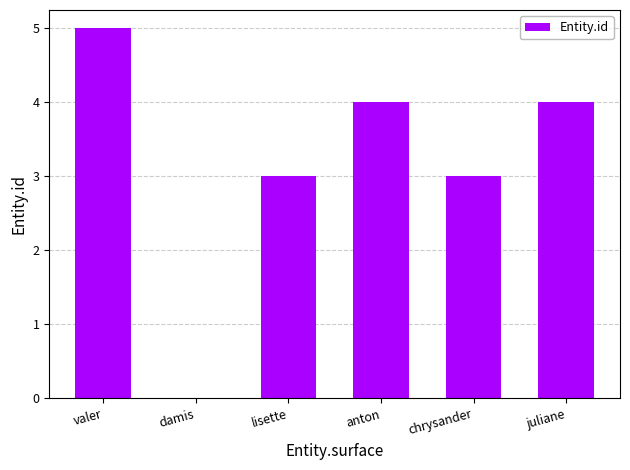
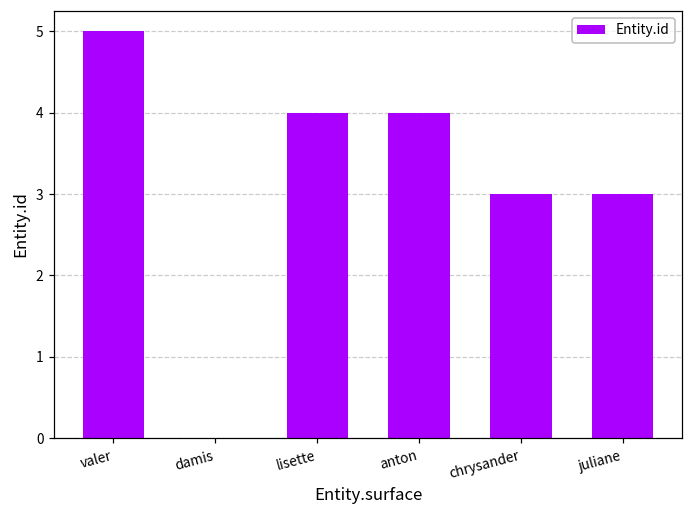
lisette: 3 -> 4
juliane: 4 -> 3
